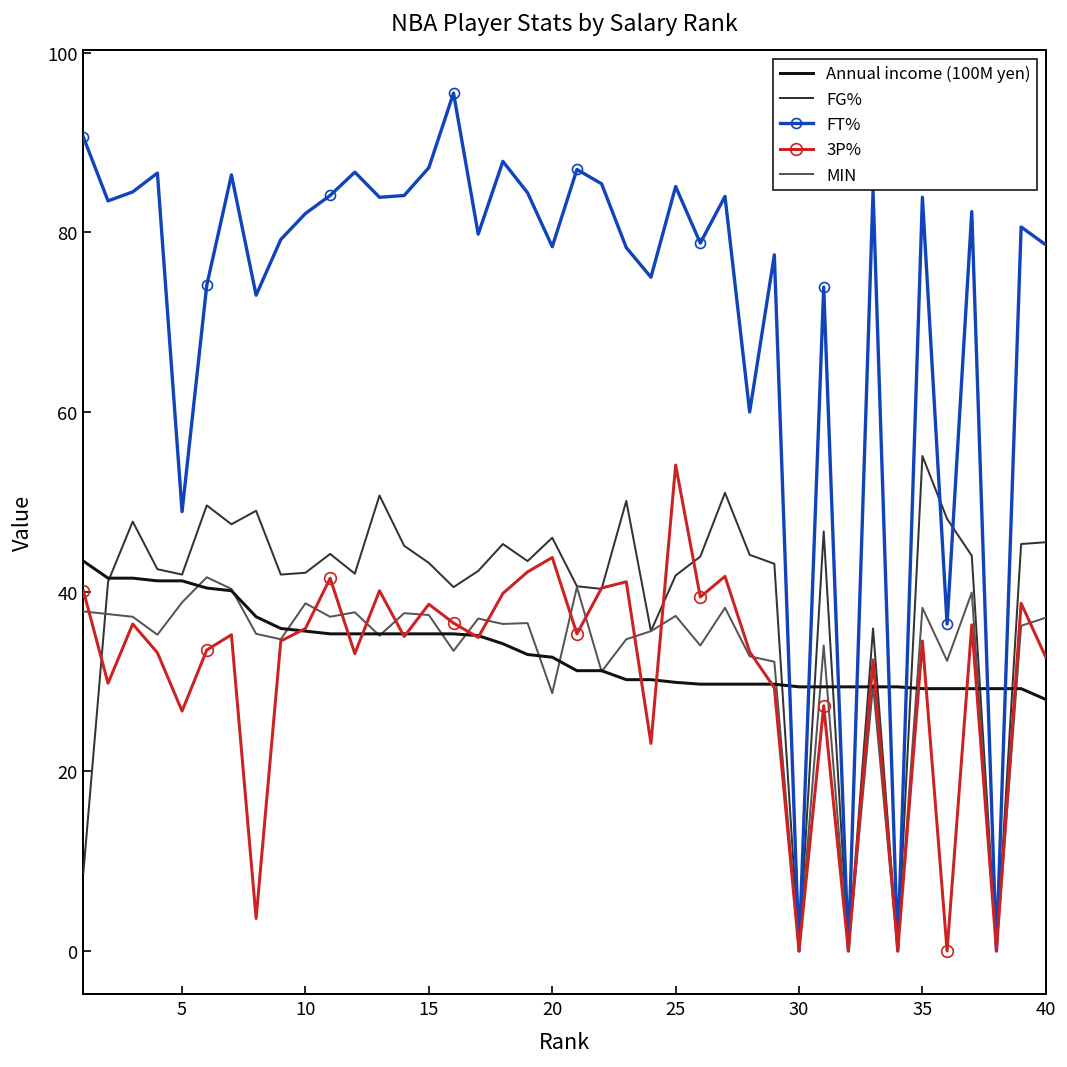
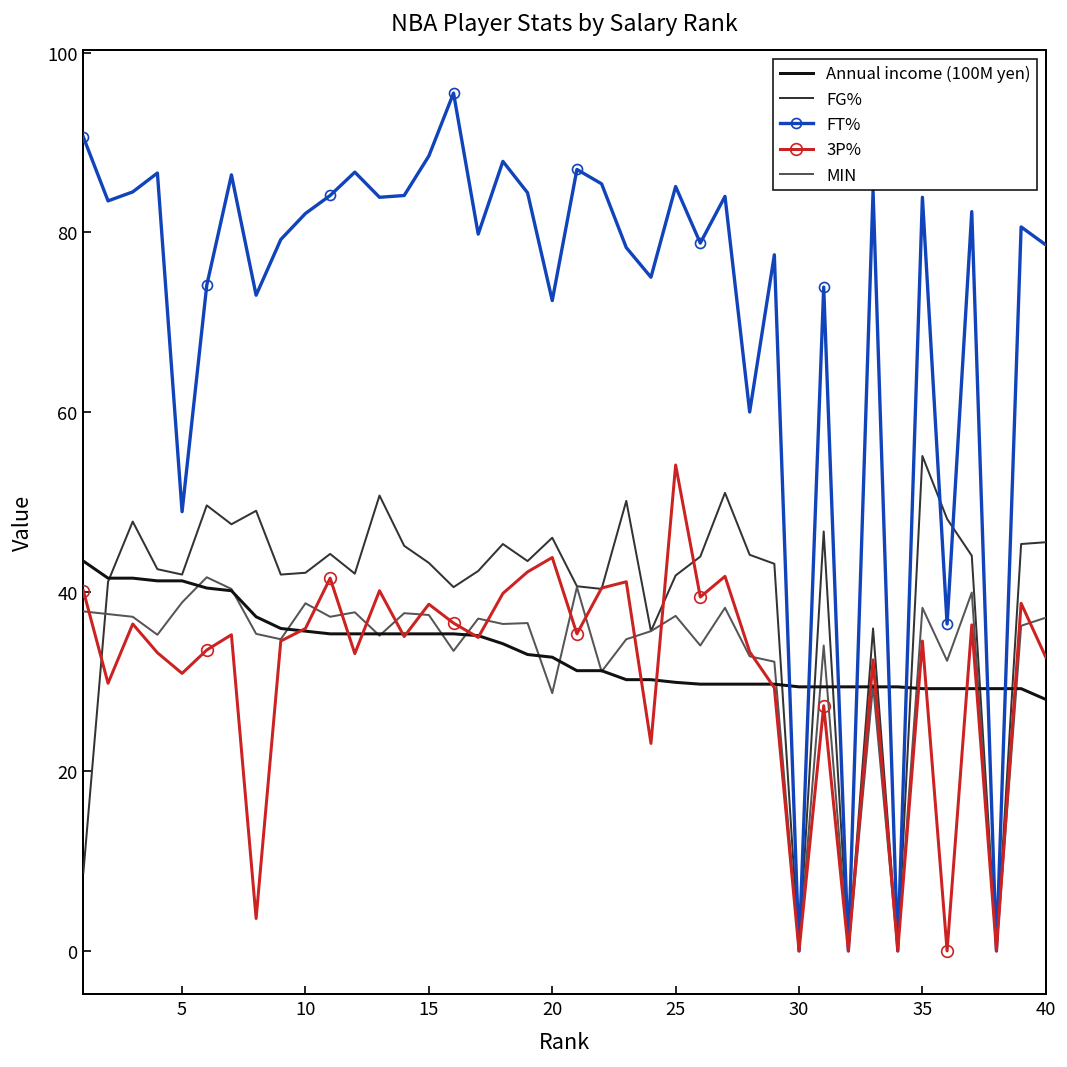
3P%, 5: 27 -> 31
FT%, 15: 87 -> 89
FT%, 20: 78 -> 72
